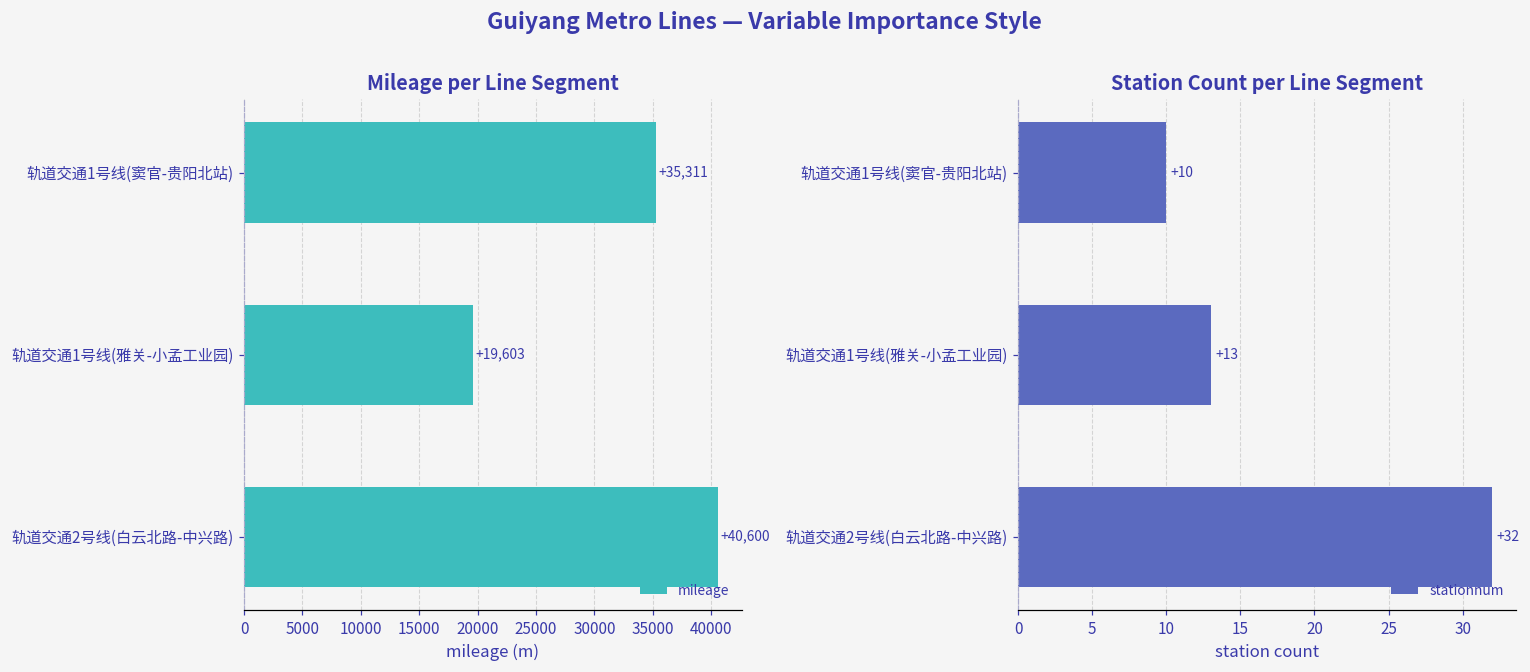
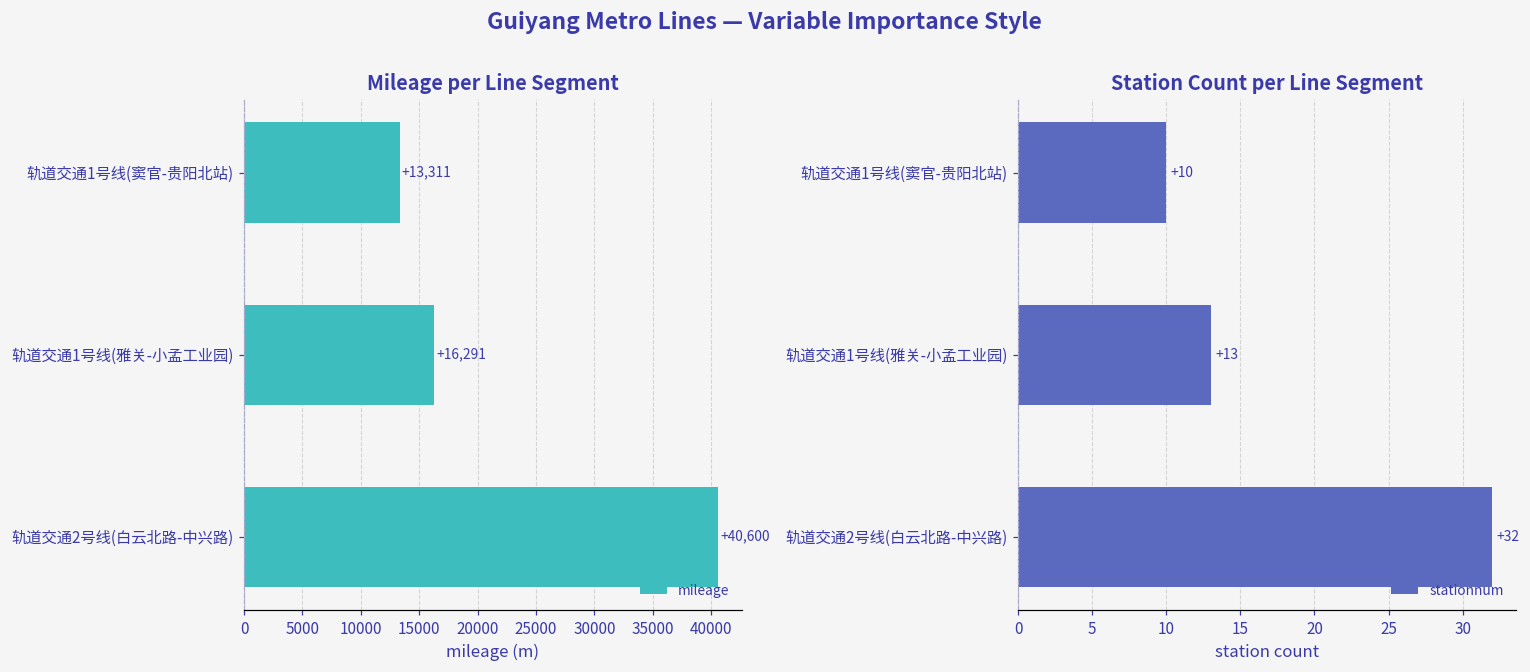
Mileage per Line Segment, 轨道交通1号线(窦官-贵阳北站): +35,311 -> +13,311
Mileage per Line Segment, 轨道交通1号线(雅关-小孟工业园): +19,603 -> +16,291
